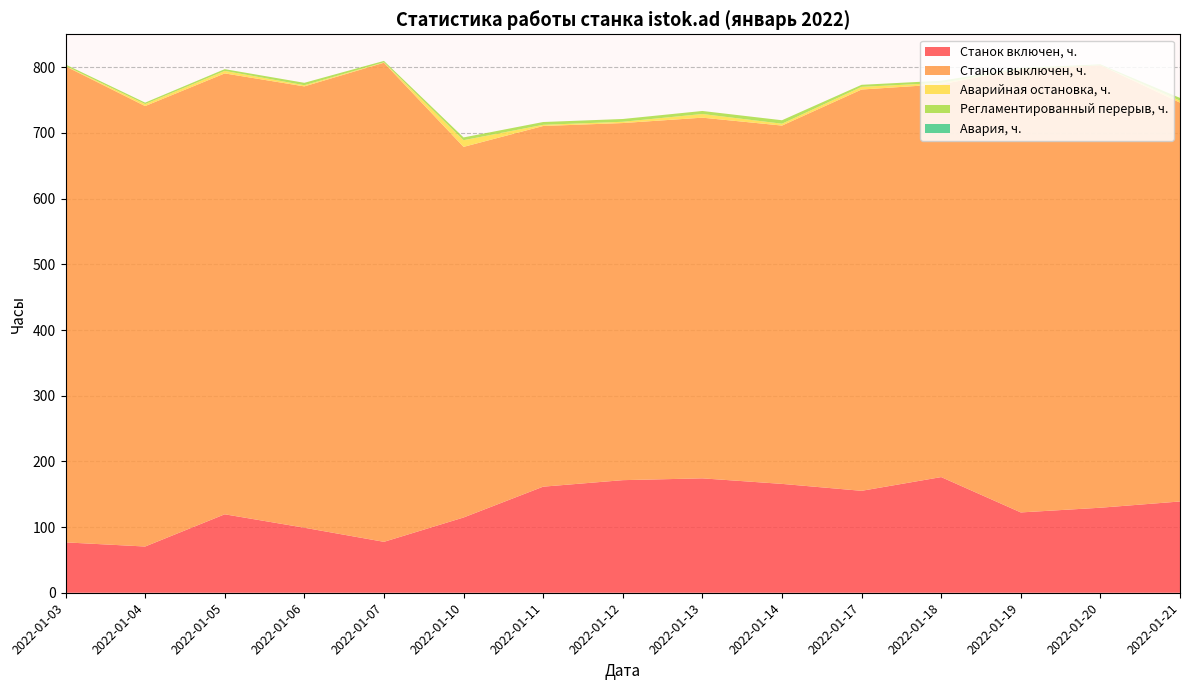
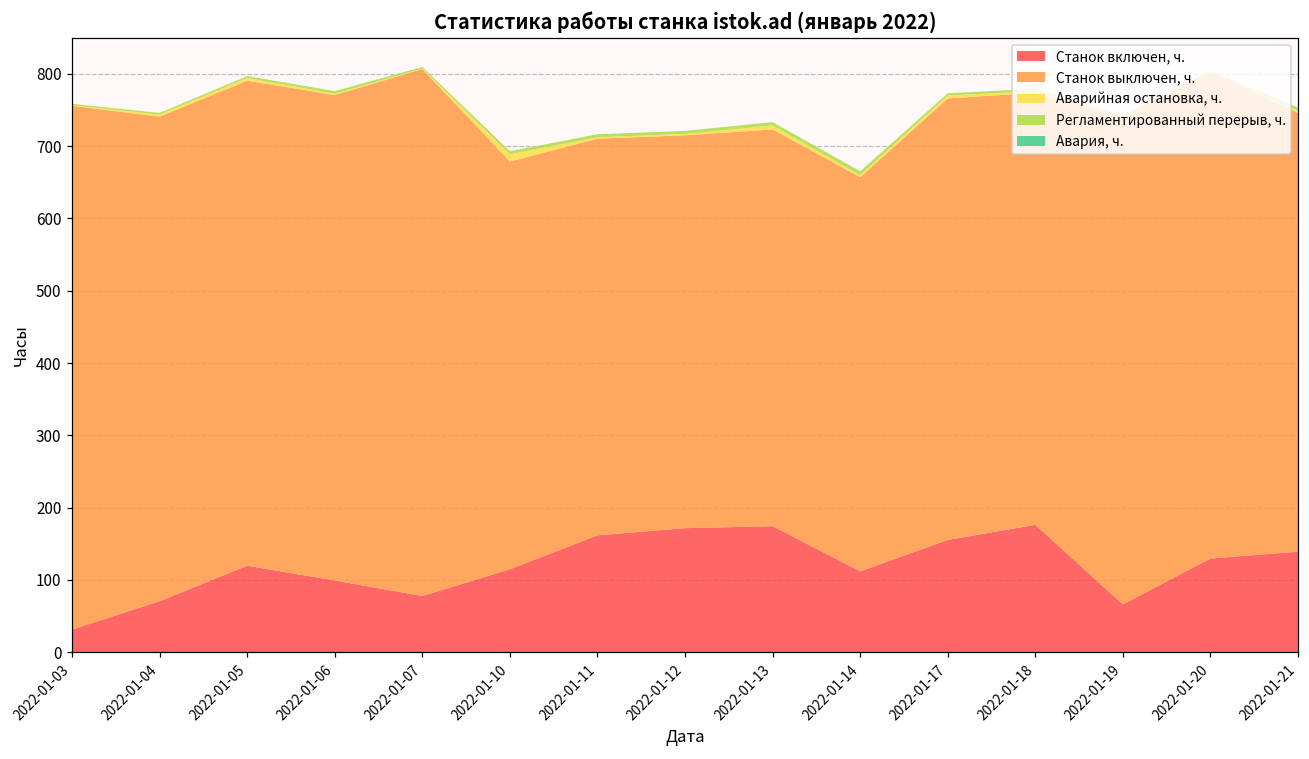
Станок включен, ч., 2022-01-03: 80 -> 30
Станок включен, ч., 2022-01-14: 170 -> 110
Станок включен, ч., 2022-01-19: 120 -> 70
